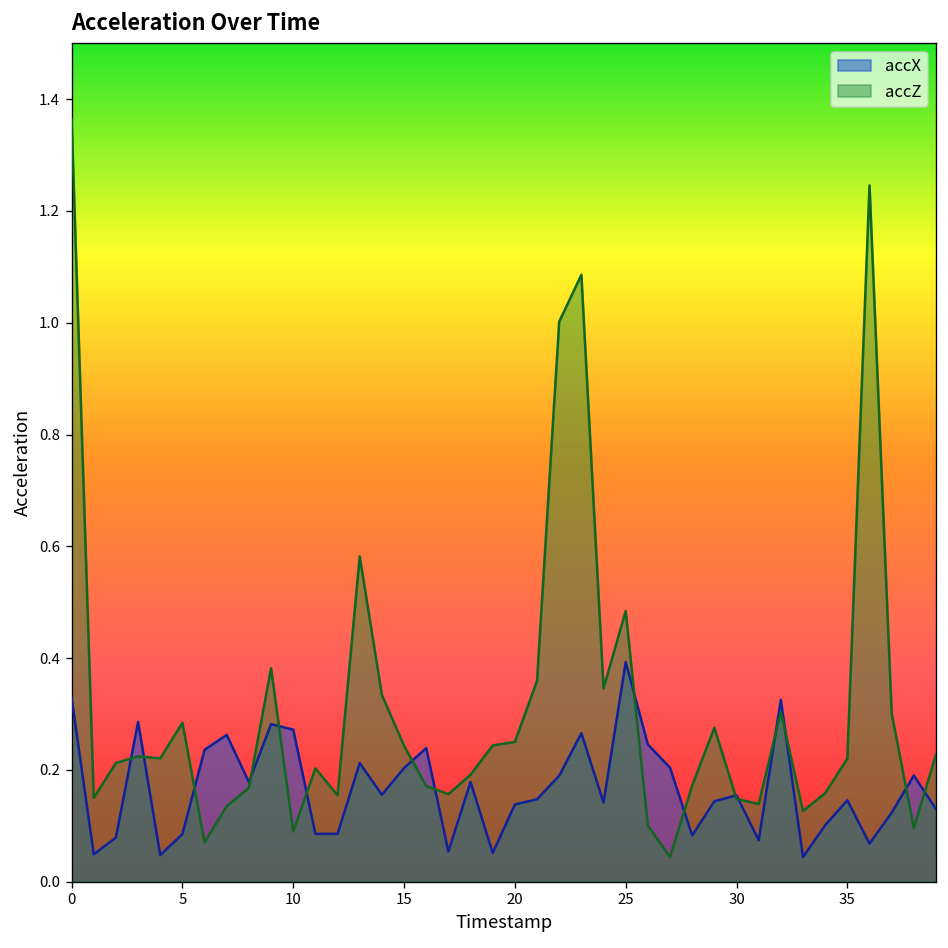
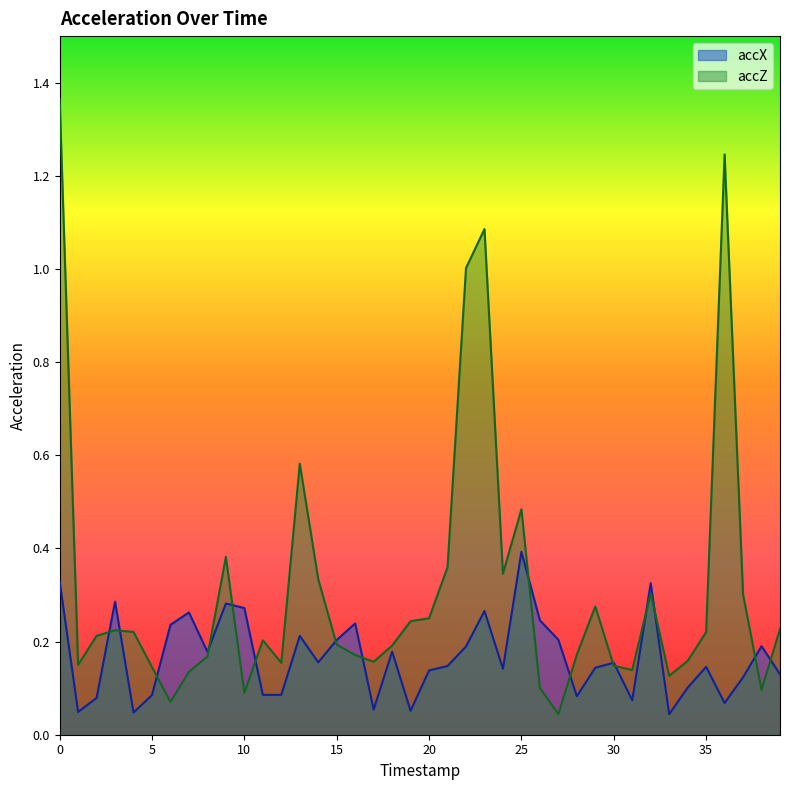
accZ, 5: 0.28 -> 0.15
accZ, 15: 0.24 -> 0.19
